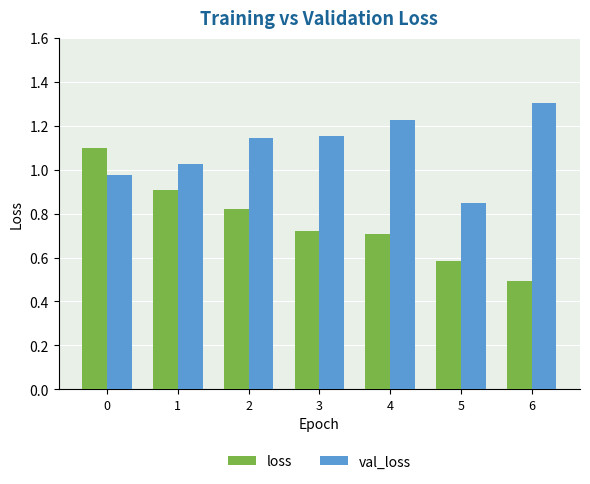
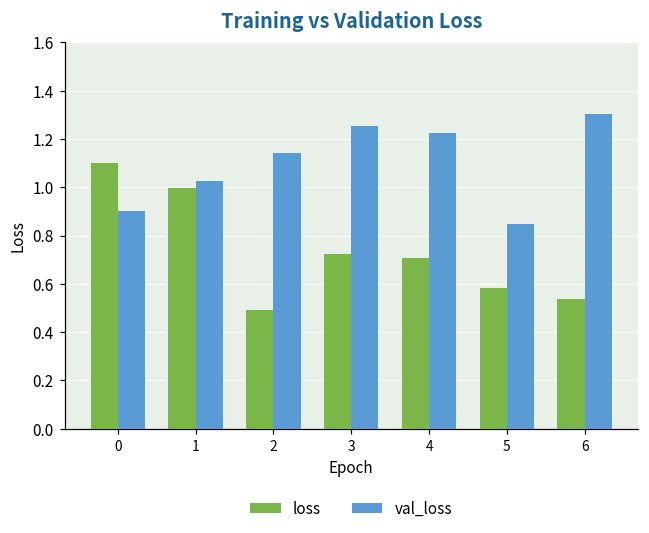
val_loss, 0: 0.98 -> 0.90
loss, 1: 0.91 -> 1.00
loss, 2: 0.82 -> 0.49
val_loss, 3: 1.15 -> 1.25
loss, 6: 0.49 -> 0.54
